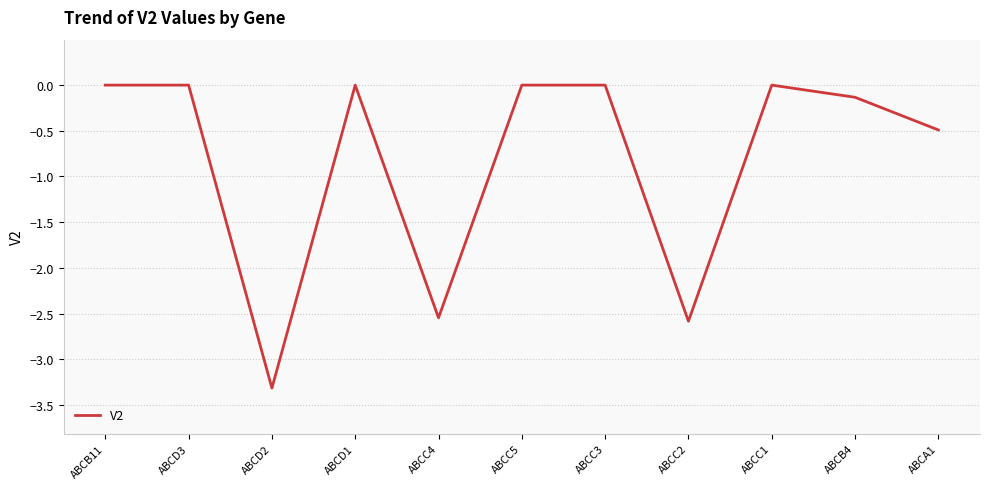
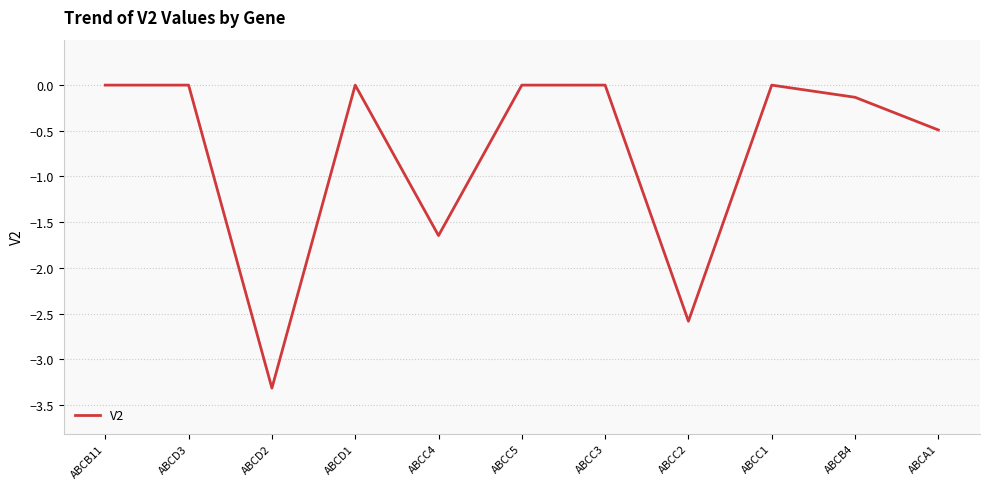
ABCC4: -2.5 -> -1.6
